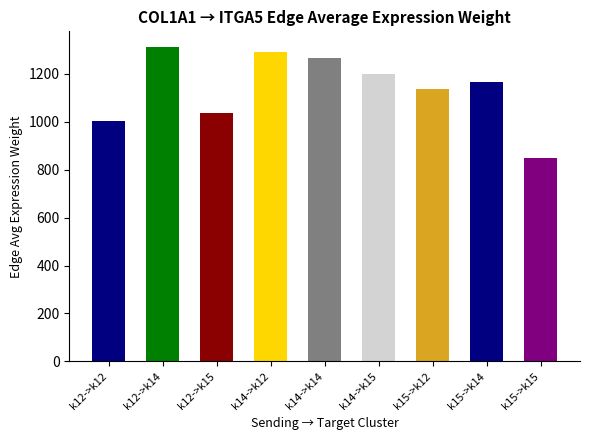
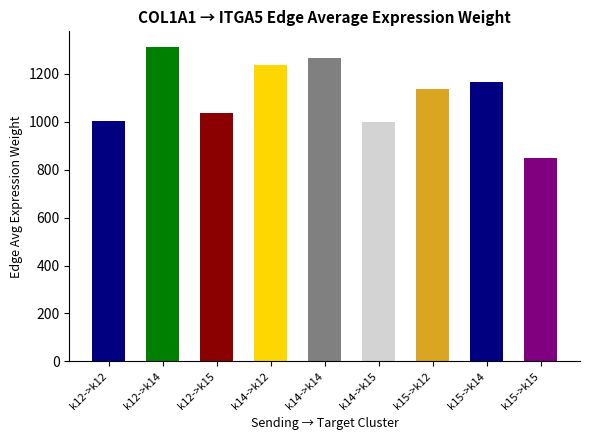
k14->k12: 1290 -> 1240
k14->k15: 1200 -> 1000
